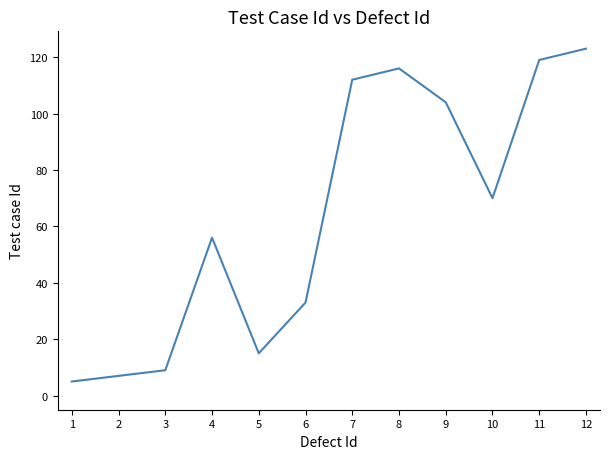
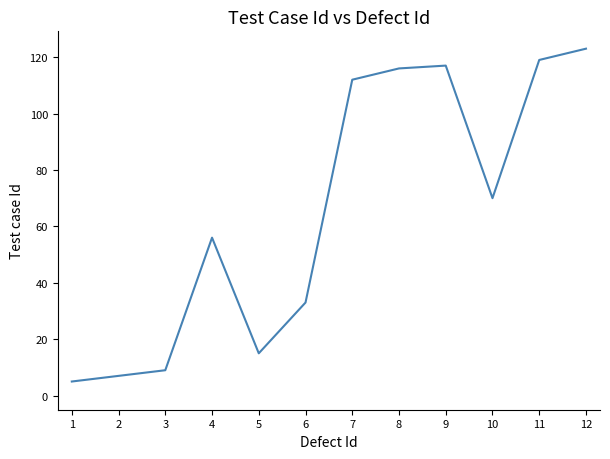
9: 104 -> 117
